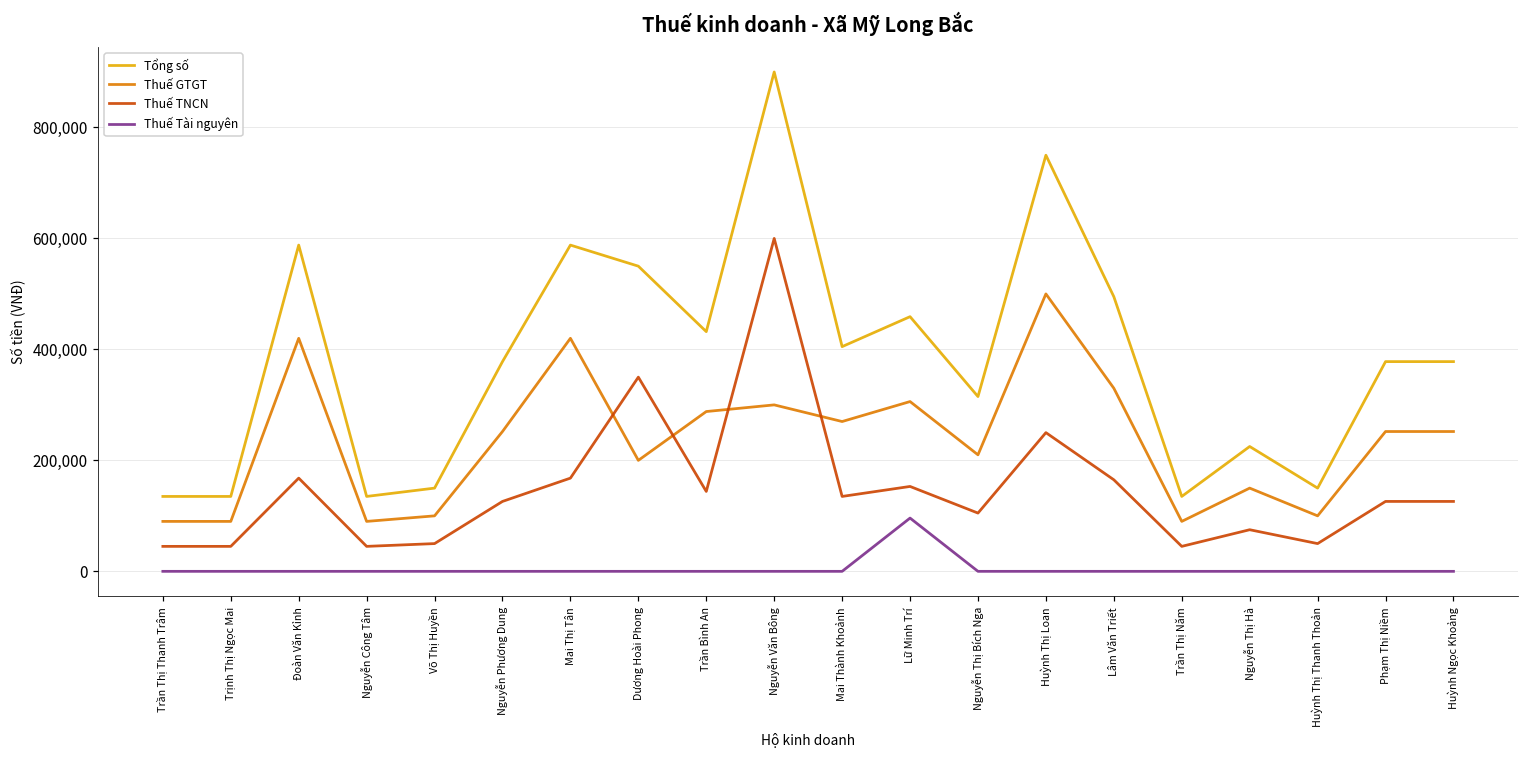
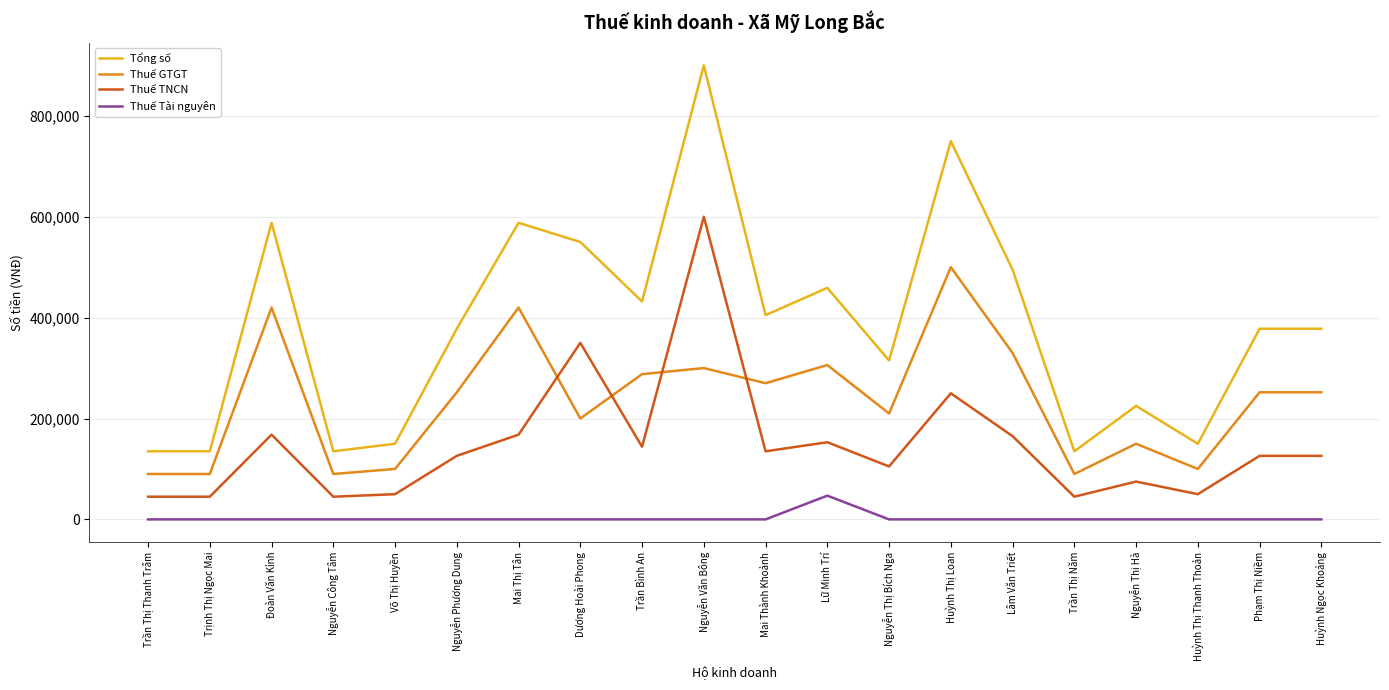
Thuế Tài nguyên, Lữ Minh Trí: 100,000 -> 50,000
